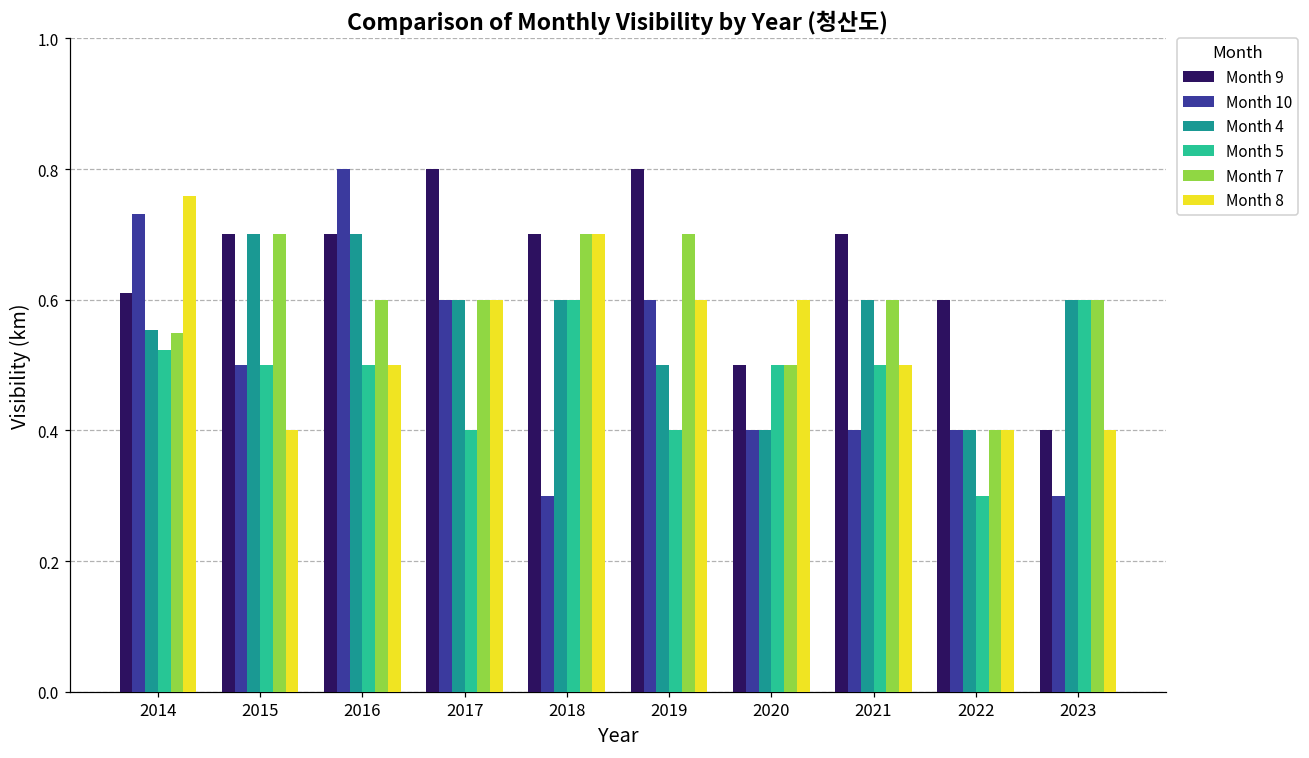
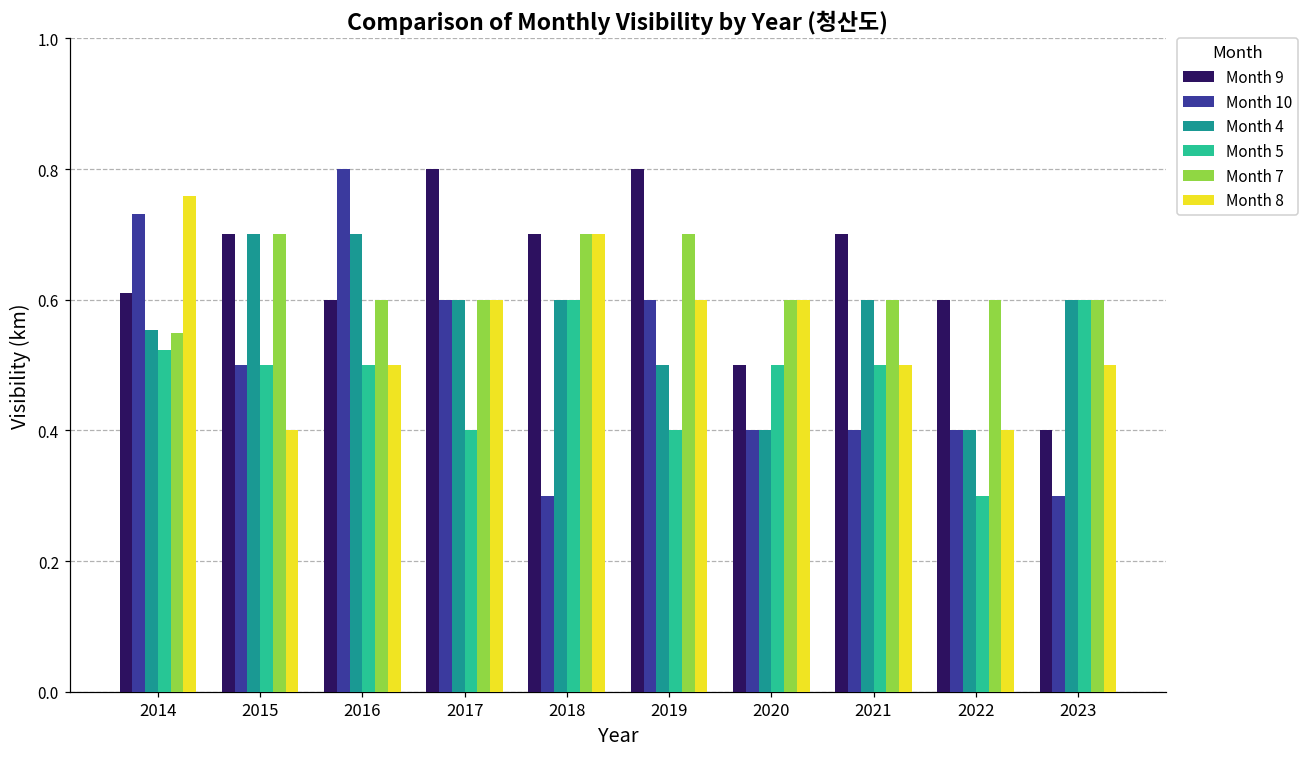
Month 9, 2016: 0.7 -> 0.6
Month 7, 2020: 0.5 -> 0.6
Month 7, 2022: 0.4 -> 0.6
Month 8, 2023: 0.4 -> 0.5
